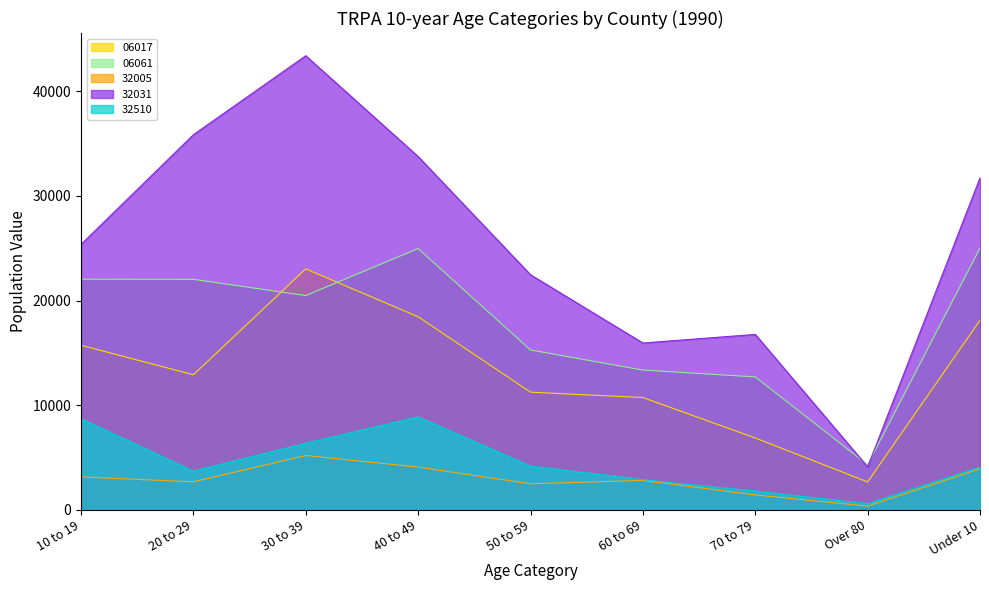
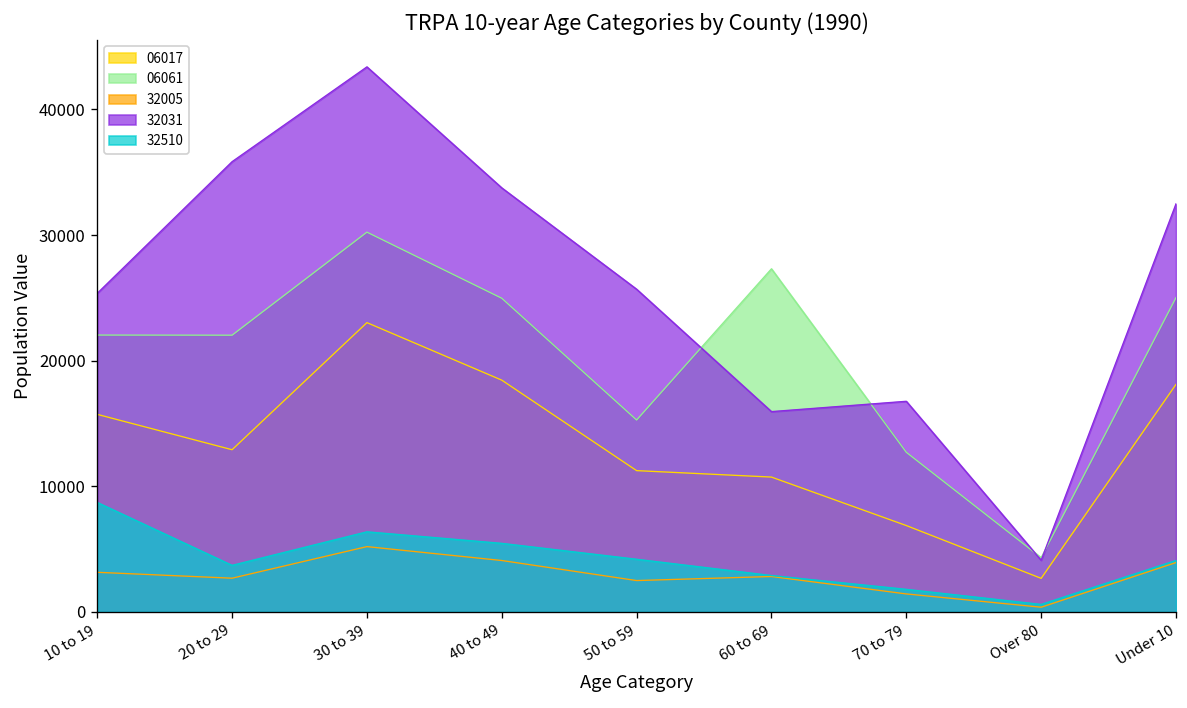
06061, 30 to 39: 20500 -> 30200
32510, 40 to 49: 8900 -> 5500
32031, 50 to 59: 22500 -> 25700
06061, 60 to 69: 13400 -> 27300
32031, Under 10: 31700 -> 32500
